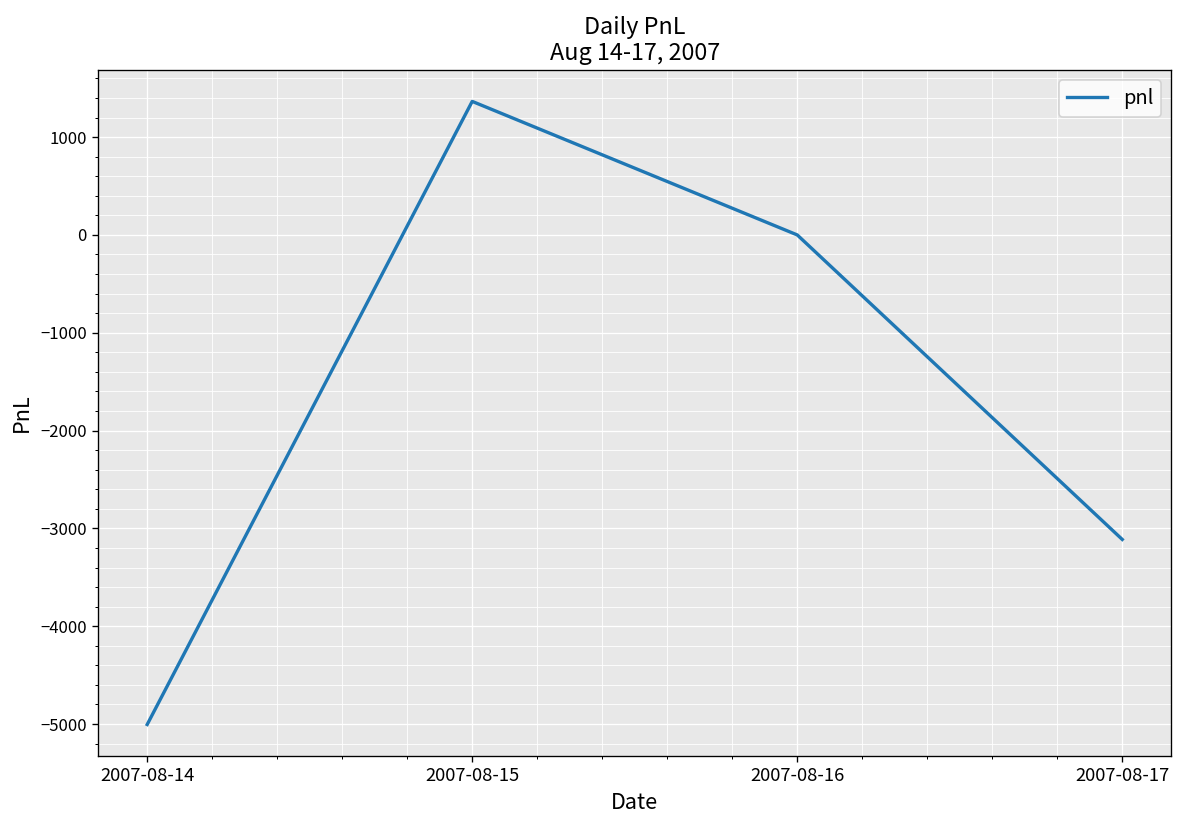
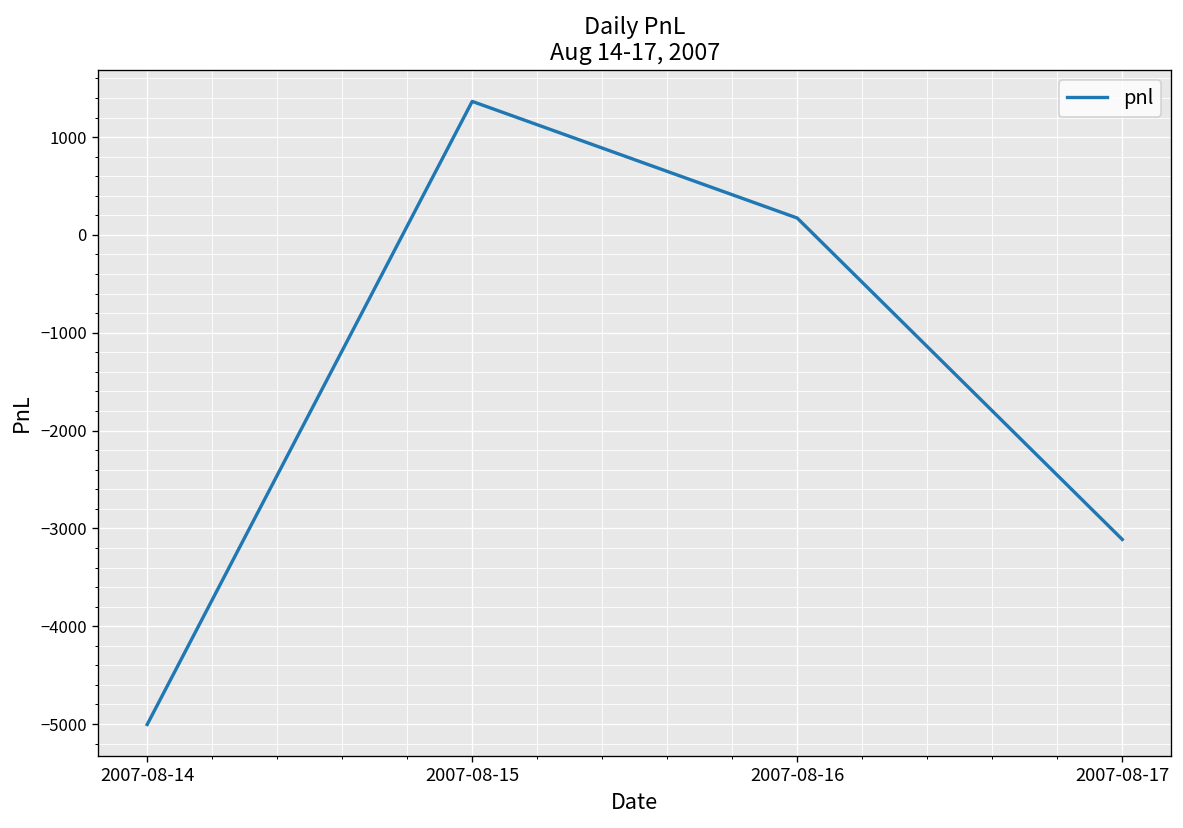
2007-08-16: 0 -> 200
